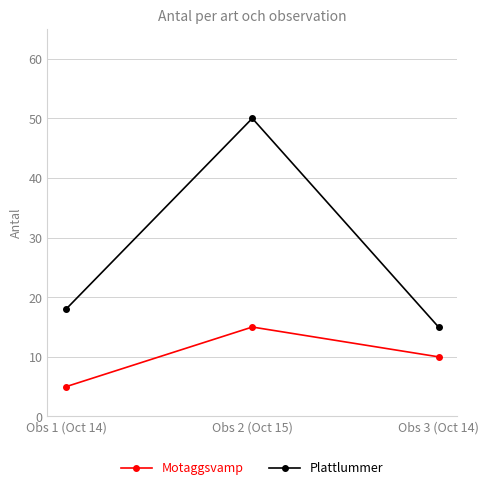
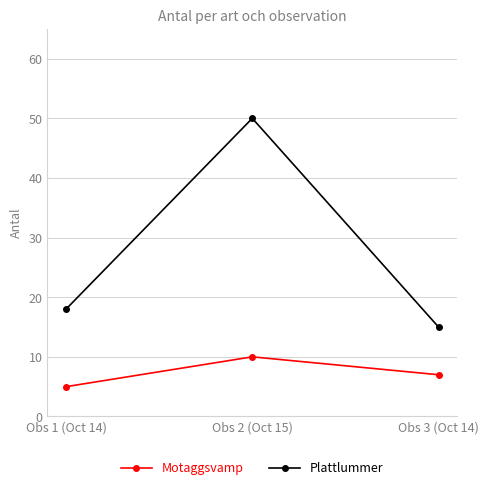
Motaggsvamp, Obs 2 (Oct 15): 15 -> 10
Motaggsvamp, Obs 3 (Oct 14): 10 -> 7
